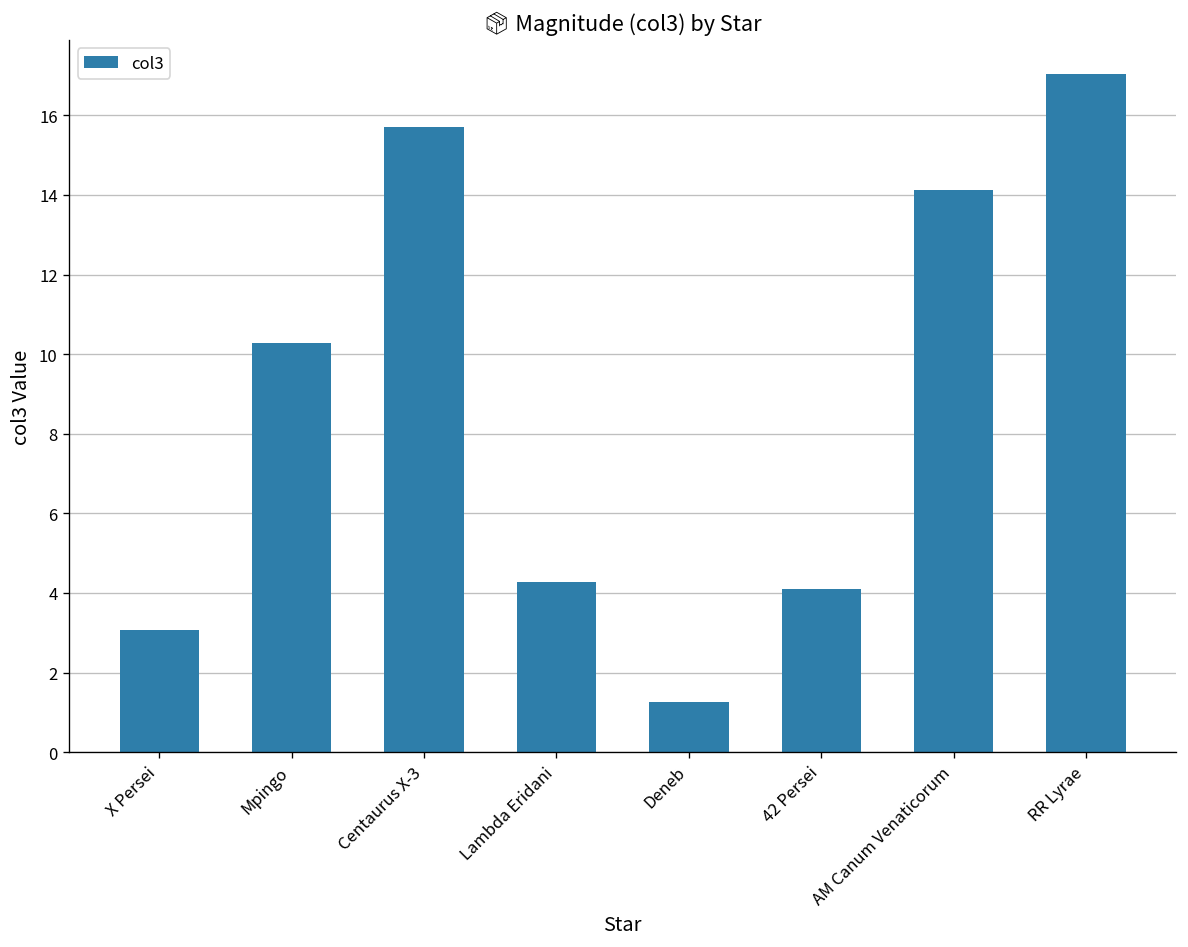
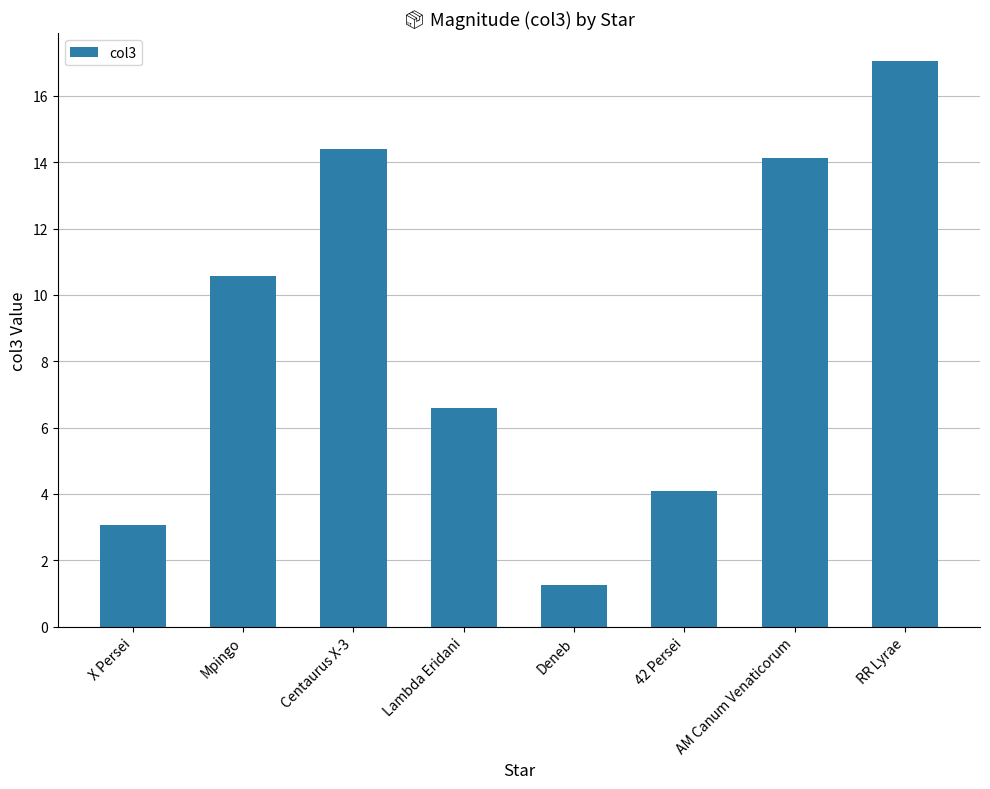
Mpingo: 10.3 -> 10.6
Centaurus X-3: 15.7 -> 14.4
Lambda Eridani: 4.3 -> 6.6
